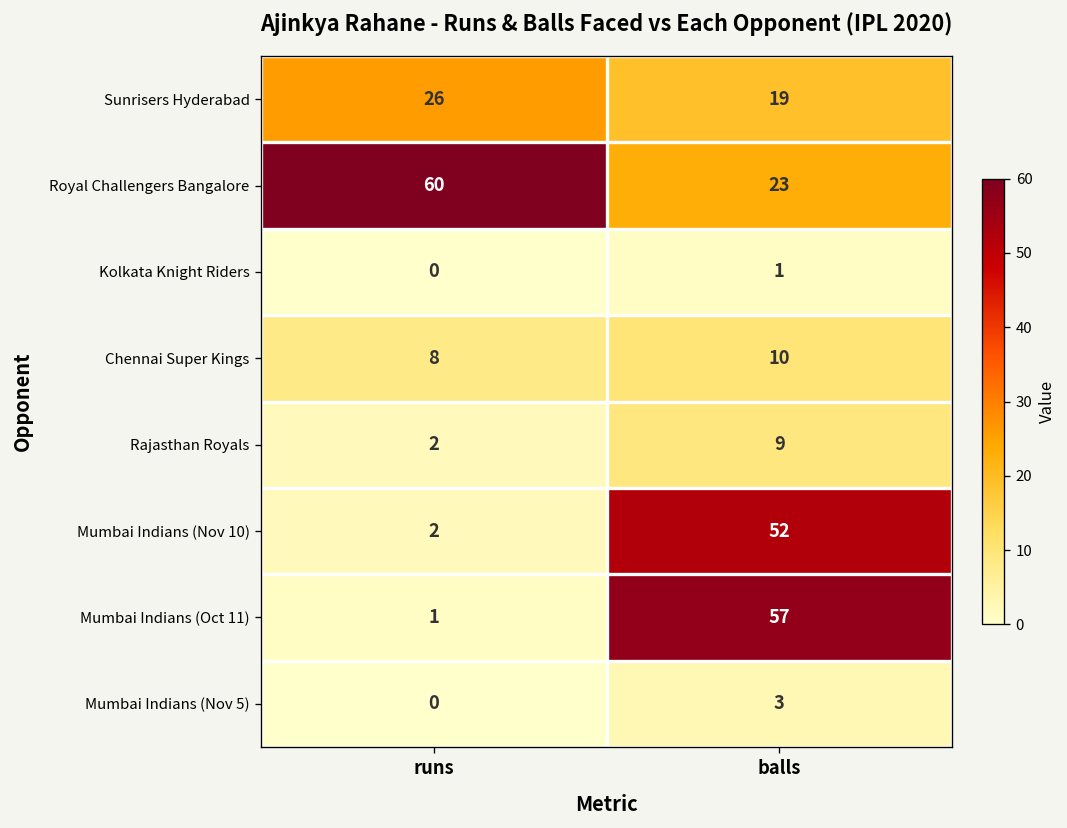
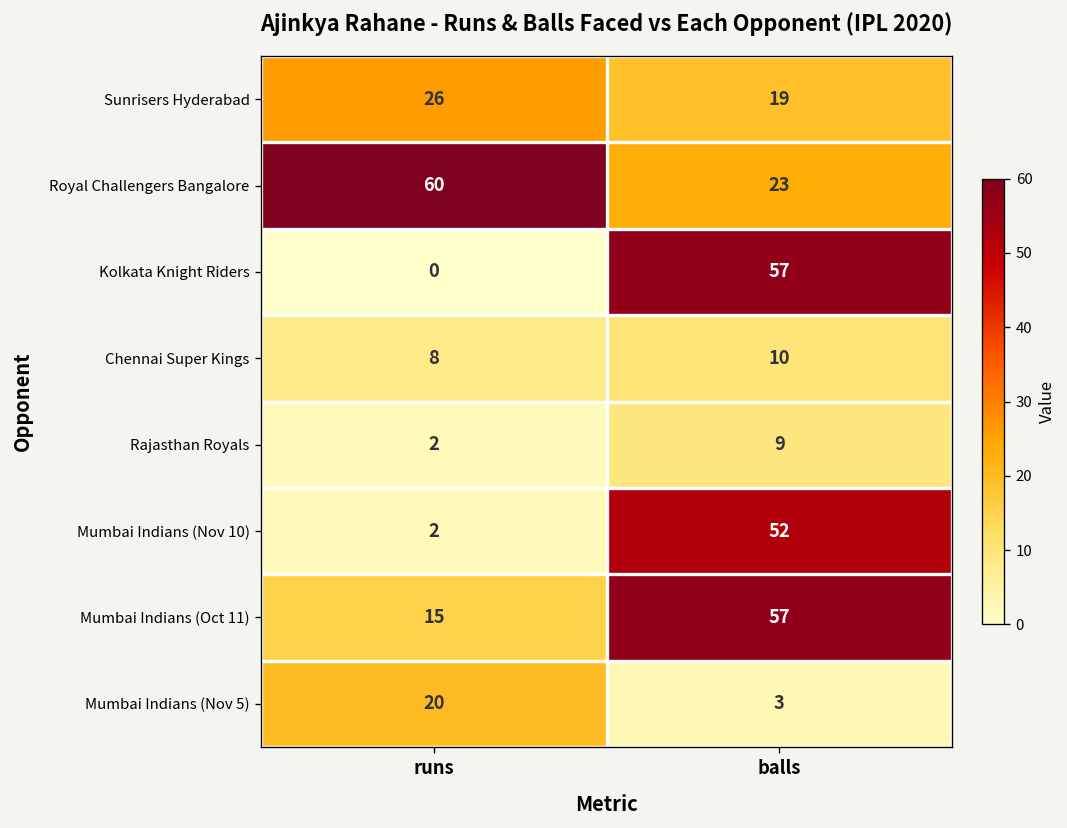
Kolkata Knight Riders, balls: 1 -> 57
Mumbai Indians (Oct 11), runs: 1 -> 15
Mumbai Indians (Nov 5), runs: 0 -> 20
